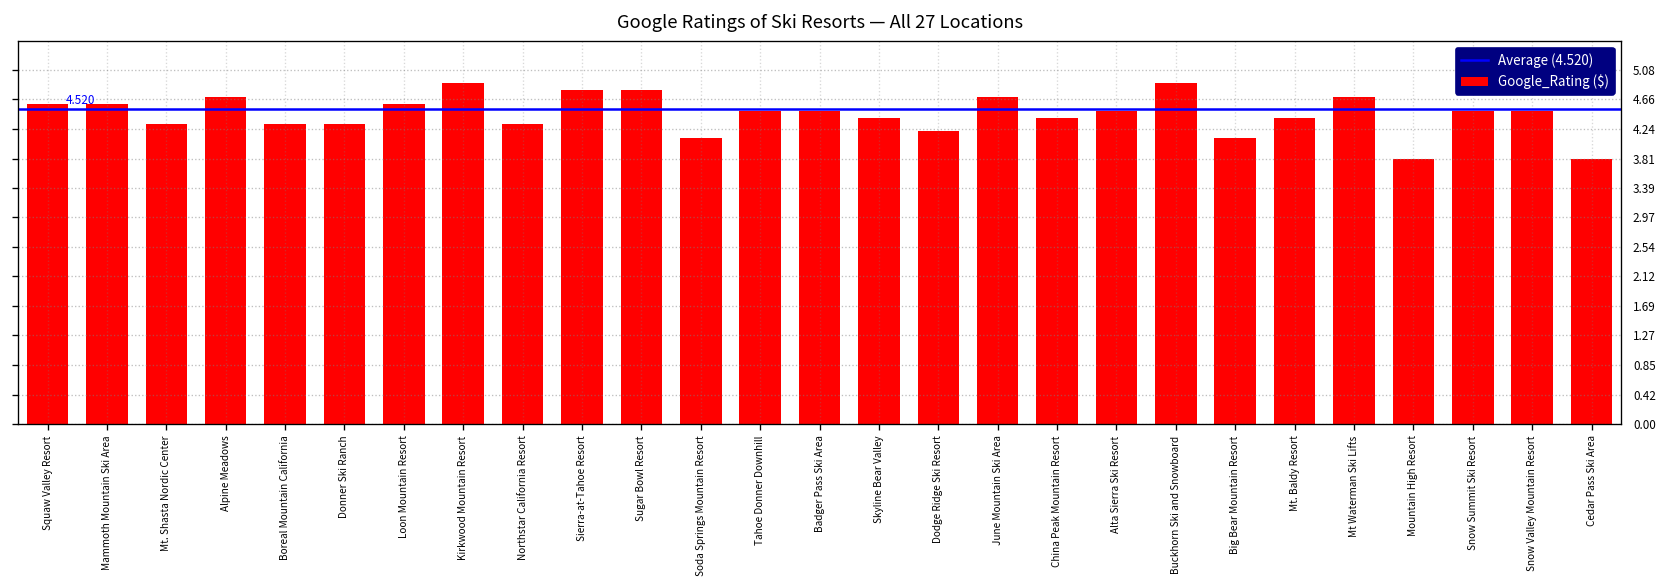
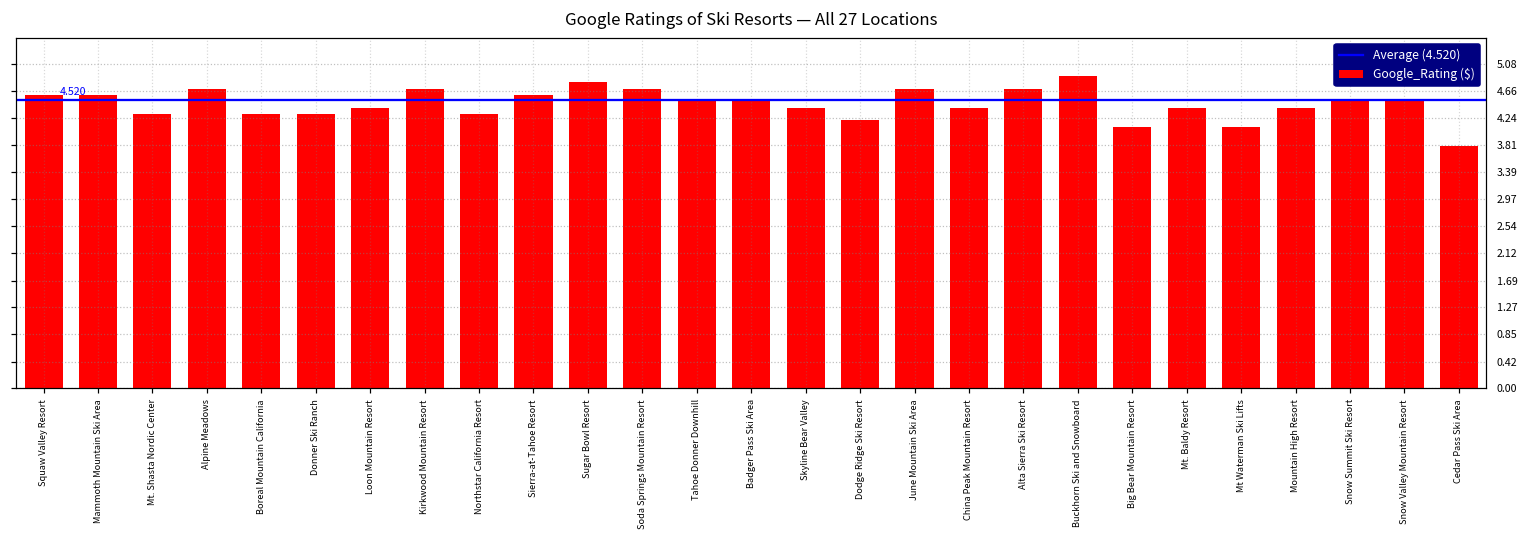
Loon Mountain Resort: 4.6 -> 4.4
Kirkwood Mountain Resort: 4.9 -> 4.7
Sierra-at-Tahoe Resort: 4.8 -> 4.6
Soda Springs Mountain Resort: 4.1 -> 4.7
Alta Sierra Ski Resort: 4.5 -> 4.7
Mt Waterman Ski Lifts: 4.7 -> 4.1
Mountain High Resort: 3.8 -> 4.4
